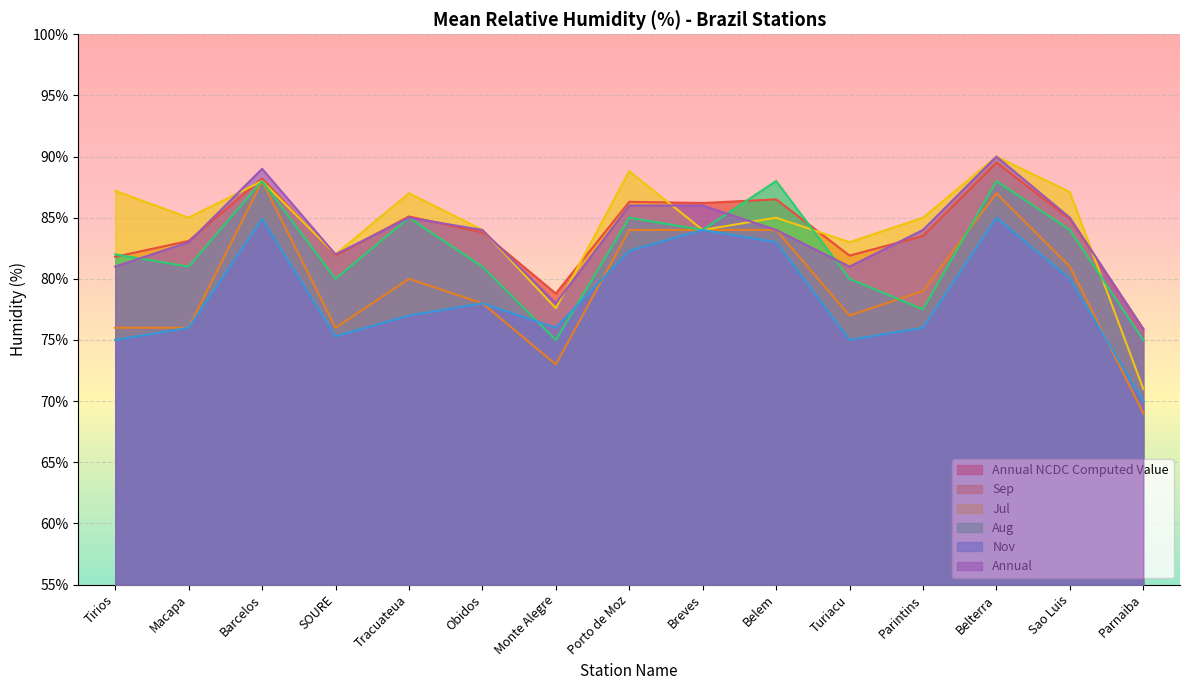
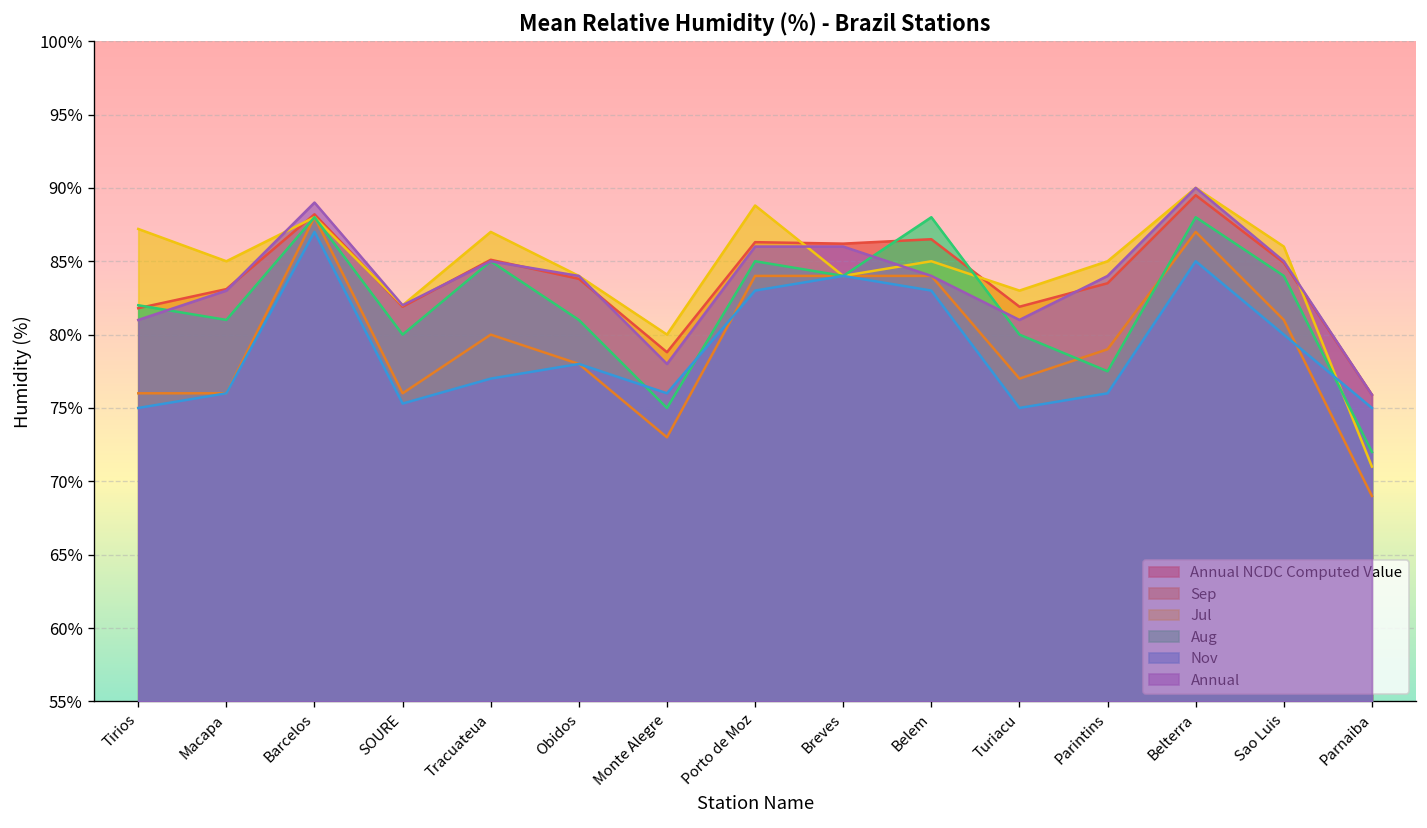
Nov, Barcelos: 84.9% -> 87.0%
Jul, Monte Alegre: 77.6% -> 80.0%
Nov, Porto de Moz: 82.3% -> 83.0%
Jul, Sao Luis: 87.1% -> 86.0%
Aug, Parnaiba: 75% -> 72%
Nov, Parnaiba: 70% -> 75%
